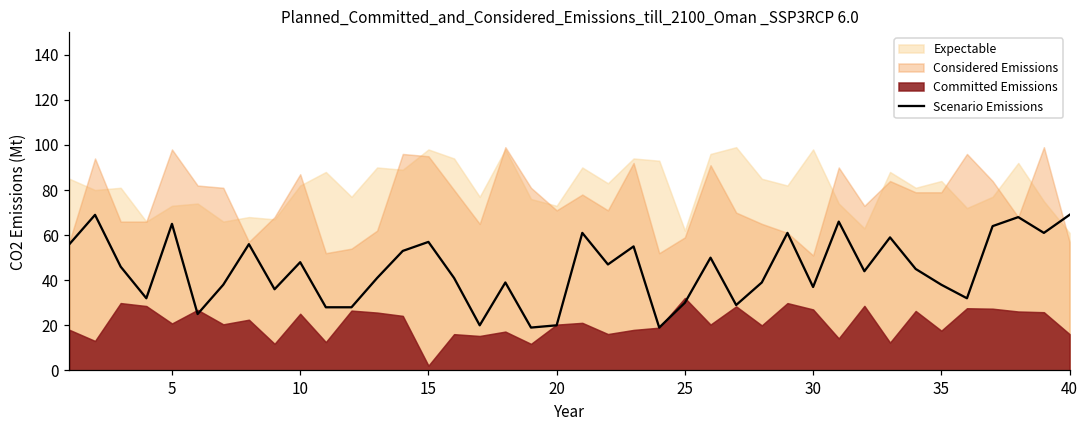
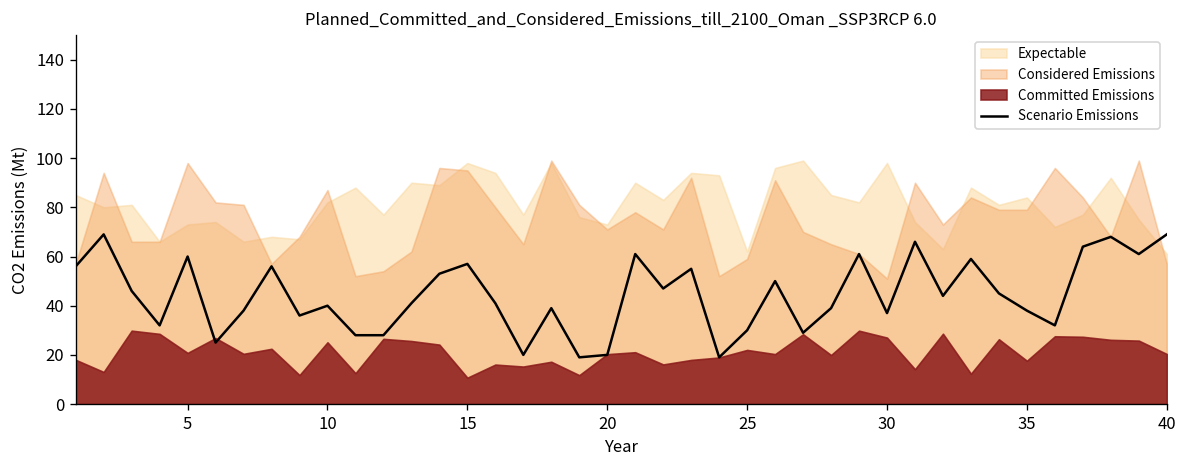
Scenario Emissions, 5: 65 -> 60
Scenario Emissions, 10: 48 -> 40
Committed Emissions, 15: 2 -> 11
Committed Emissions, 25: 32 -> 22
Committed Emissions, 40: 16 -> 20
